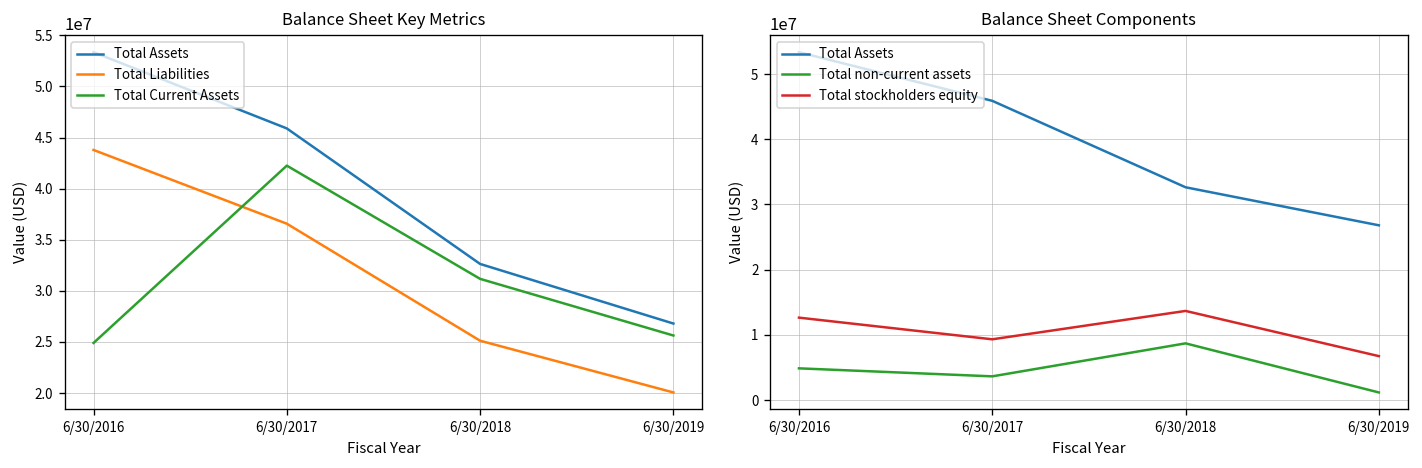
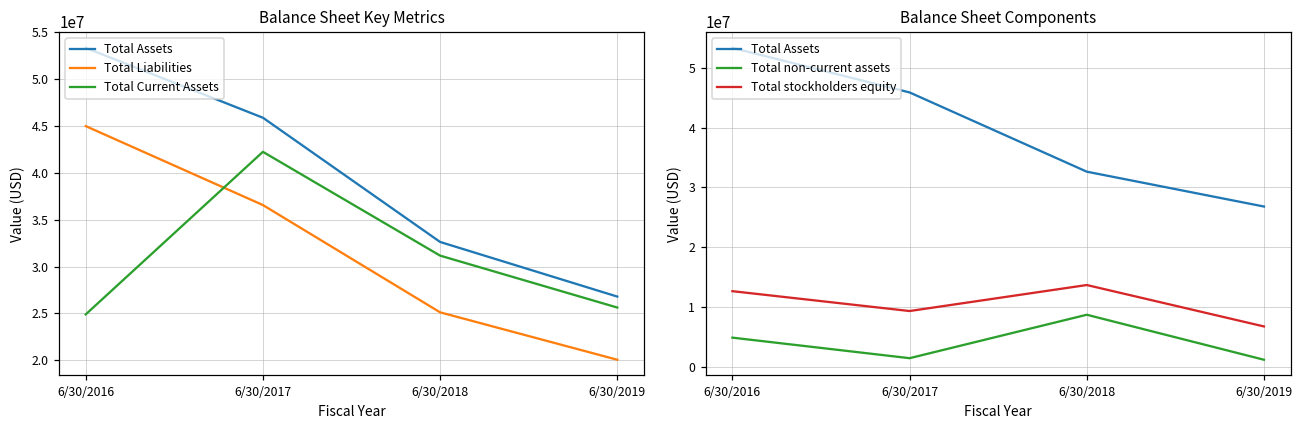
Balance Sheet Key Metrics, Total Liabilities, 6/30/2016: 44000000 -> 45000000
Balance Sheet Components, Total non-current assets, 6/30/2017: 4000000 -> 1000000
